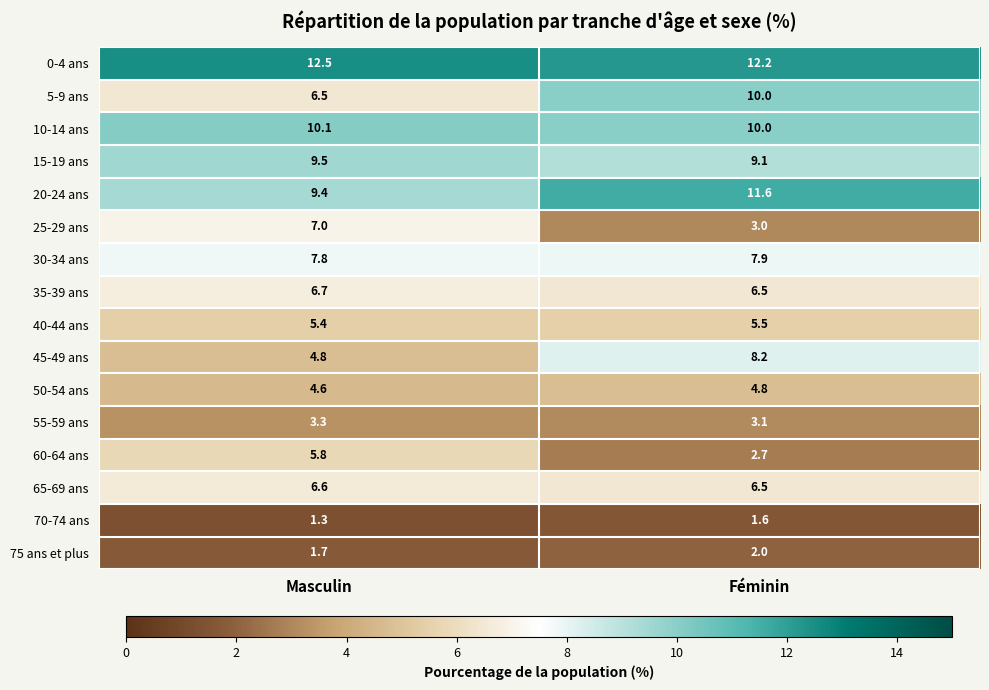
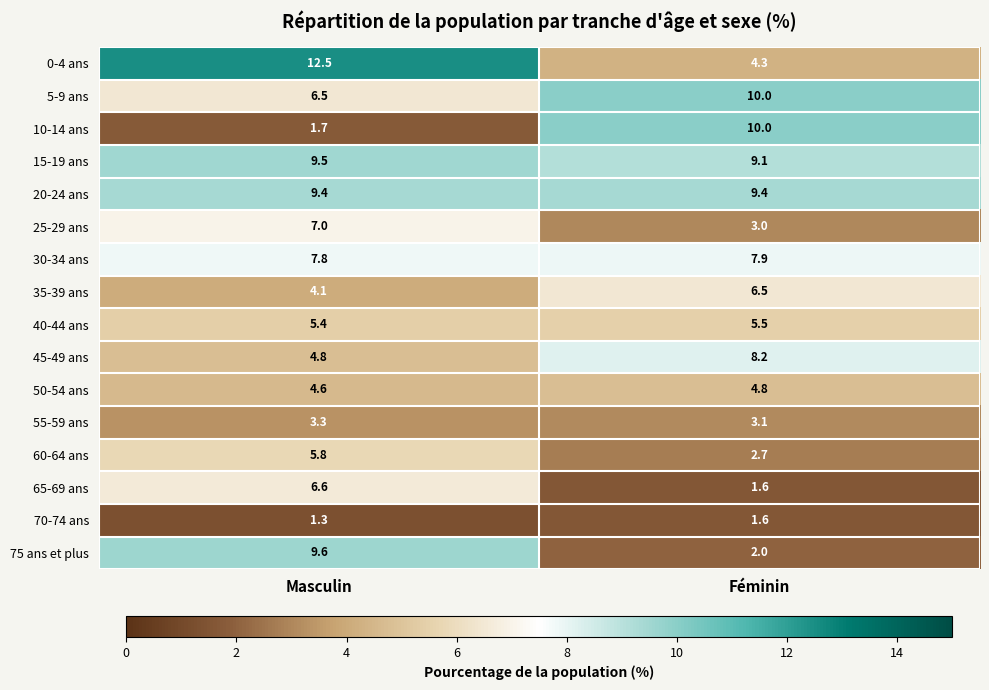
0-4 ans, Féminin: 12.2 -> 4.3
10-14 ans, Masculin: 10.1 -> 1.7
20-24 ans, Féminin: 11.6 -> 9.4
35-39 ans, Masculin: 6.7 -> 4.1
65-69 ans, Féminin: 6.5 -> 1.6
75 ans et plus, Masculin: 1.7 -> 9.6
